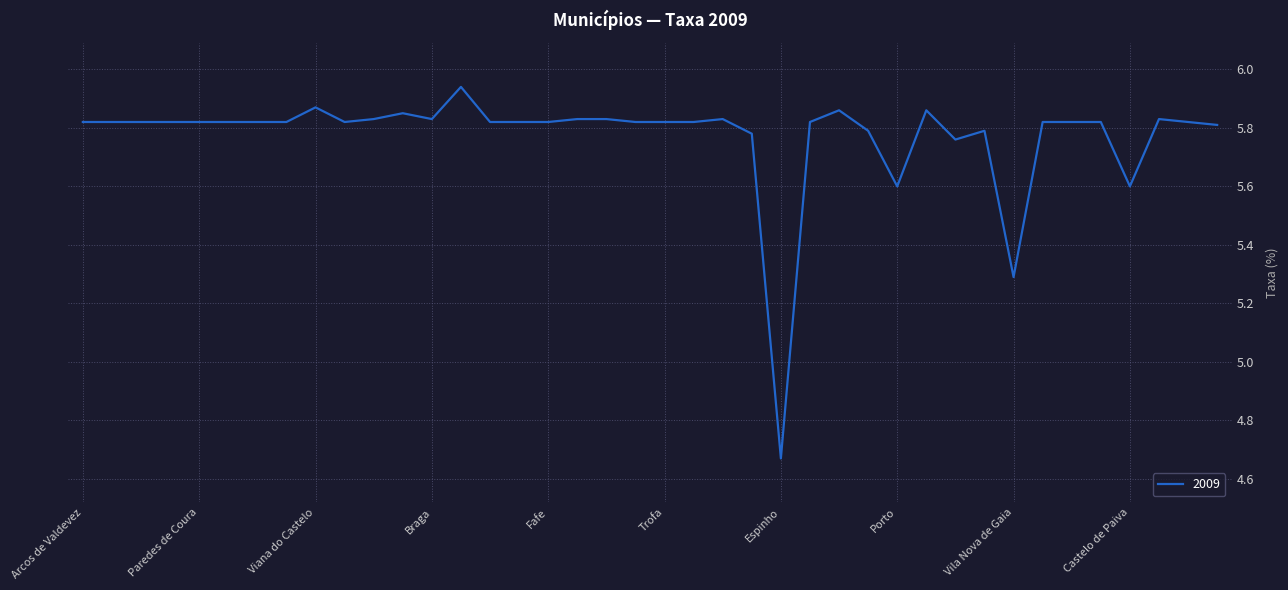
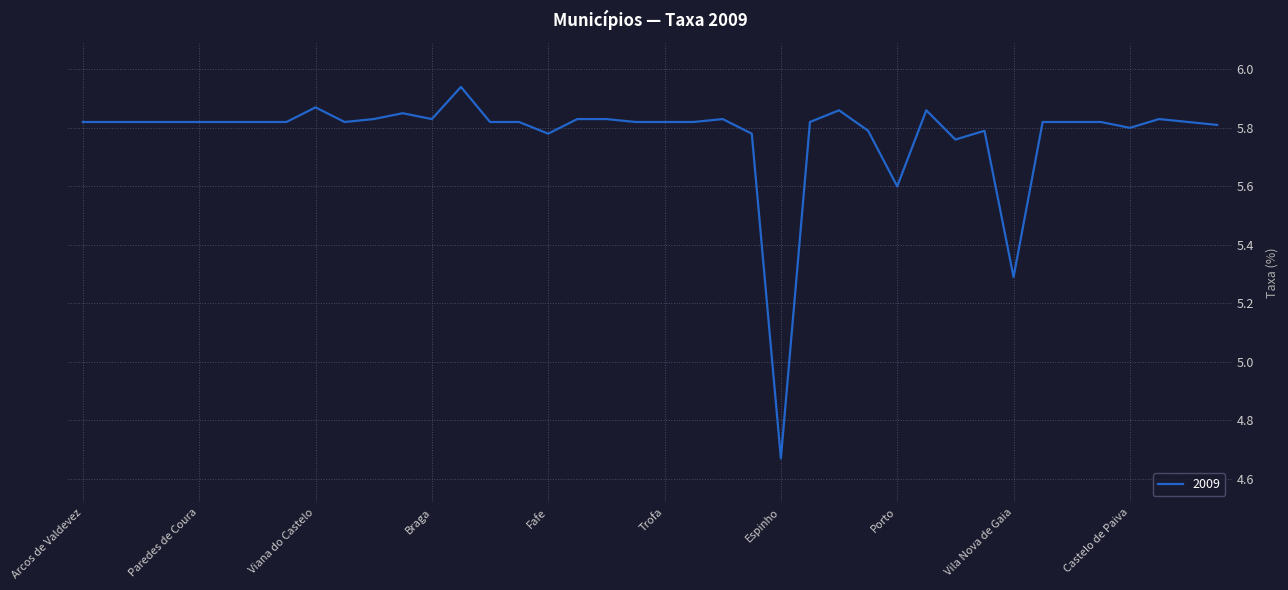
Fafe: 5.82 -> 5.78
Castelo de Paiva: 5.6 -> 5.8
